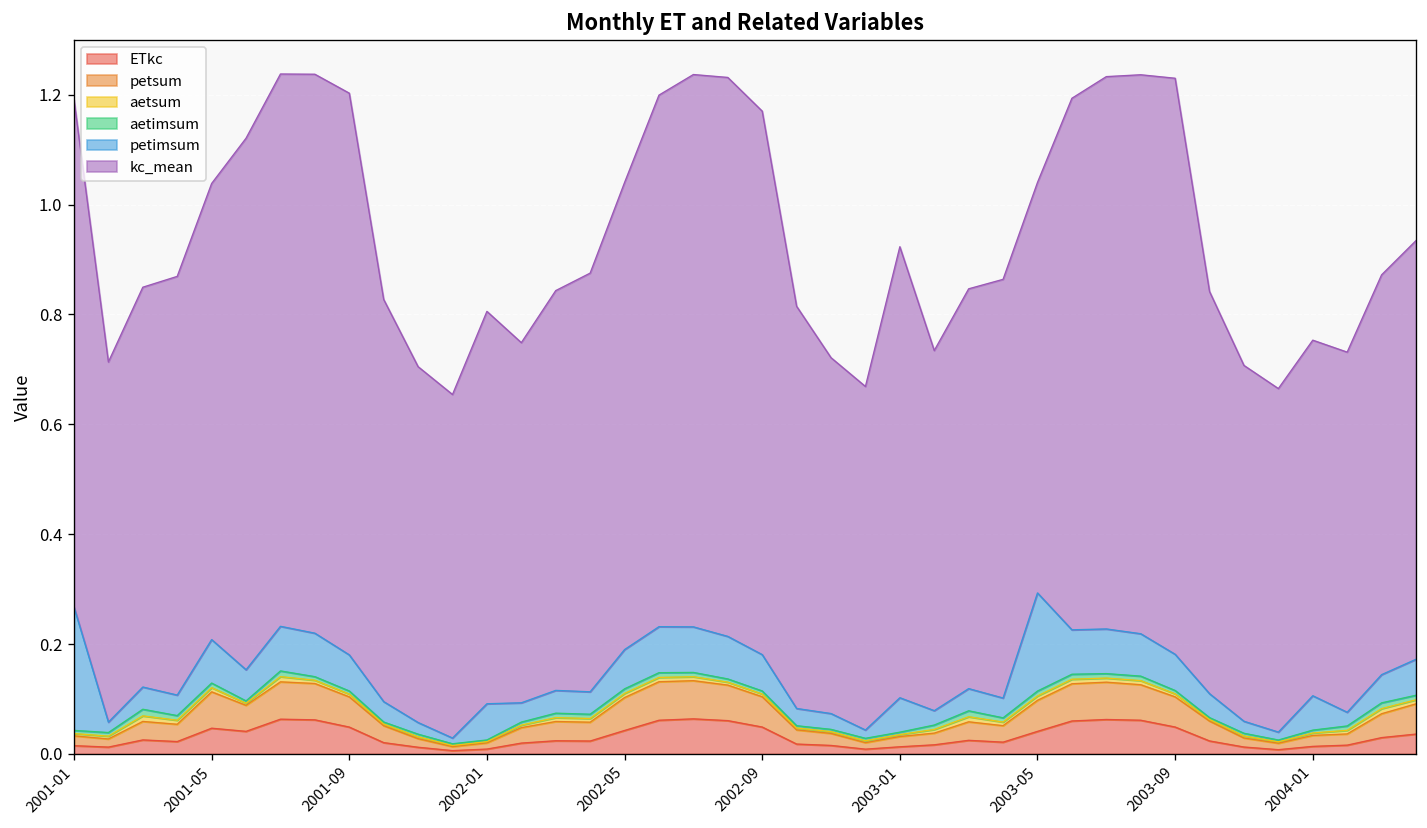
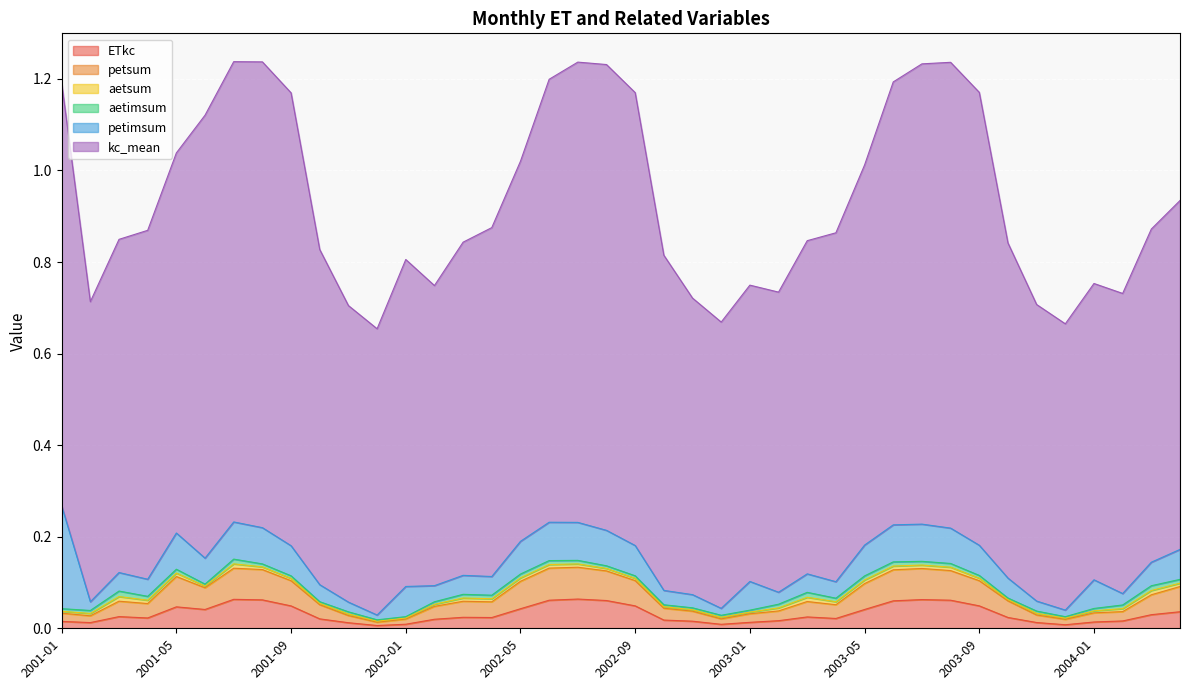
kc_mean, 2001-09: 1.02 -> 0.99
kc_mean, 2002-05: 0.85 -> 0.83
kc_mean, 2003-01: 0.82 -> 0.65
petimsum, 2003-05: 0.18 -> 0.07
kc_mean, 2003-05: 0.75 -> 0.83
kc_mean, 2003-09: 1.05 -> 0.99
